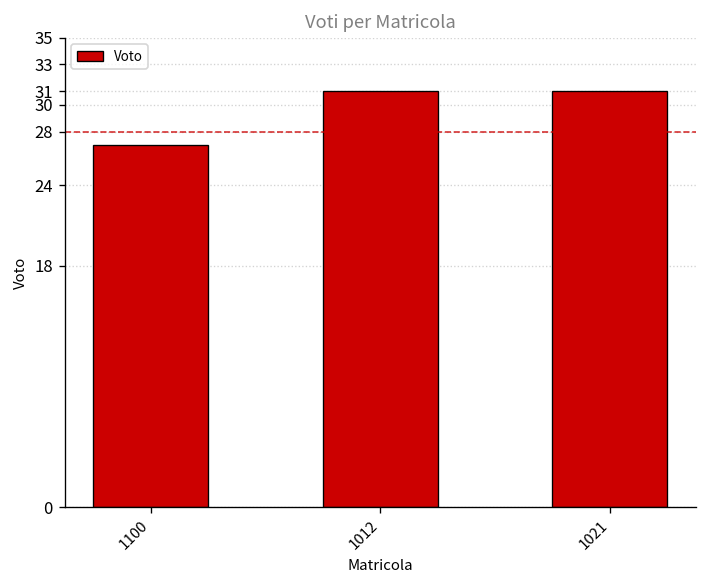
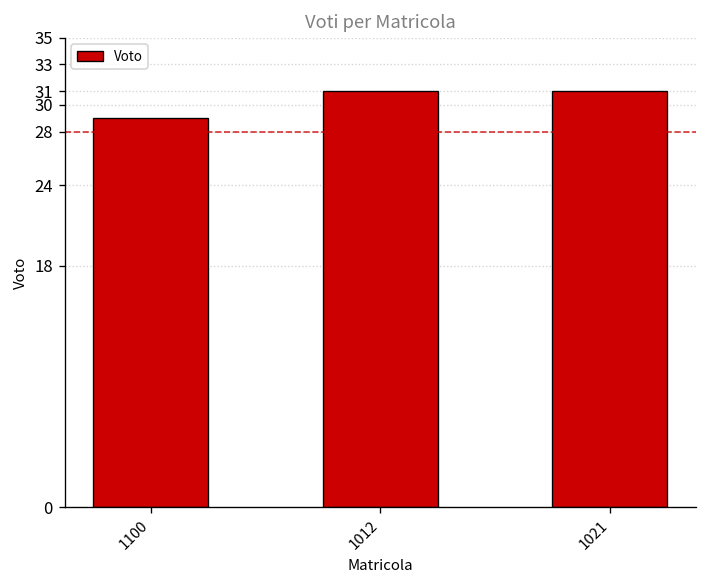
1100: 27 -> 29
